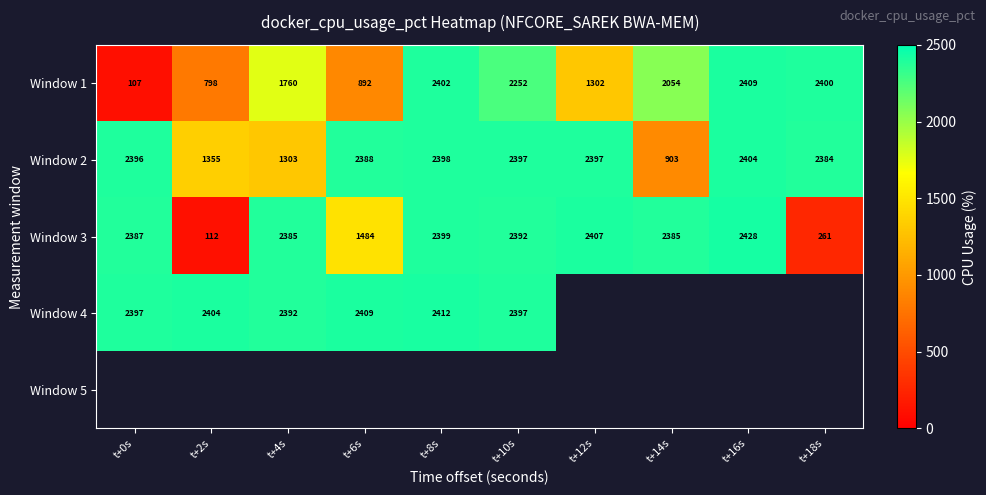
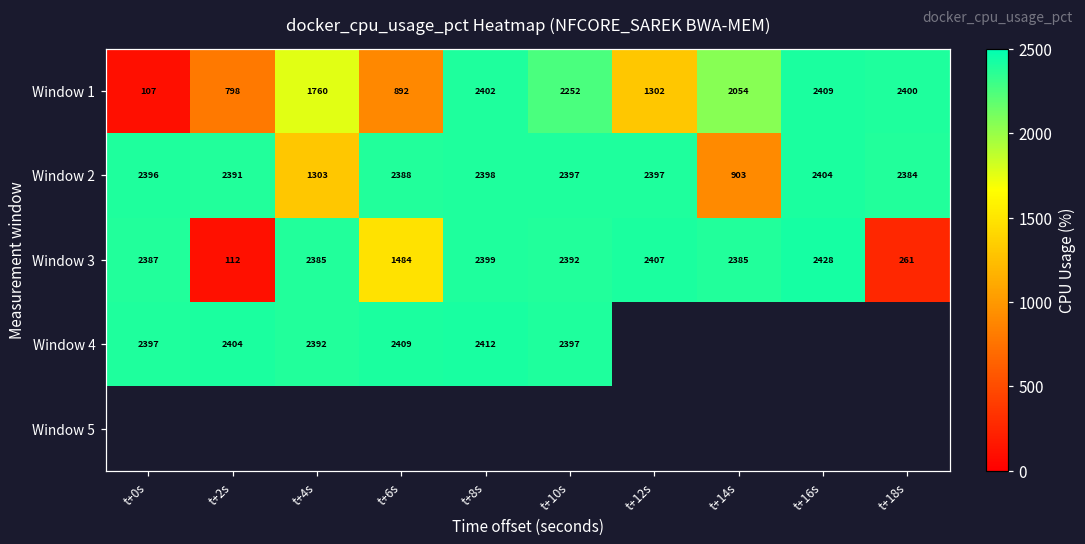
Window 2, t+2s: 1355 -> 2391
